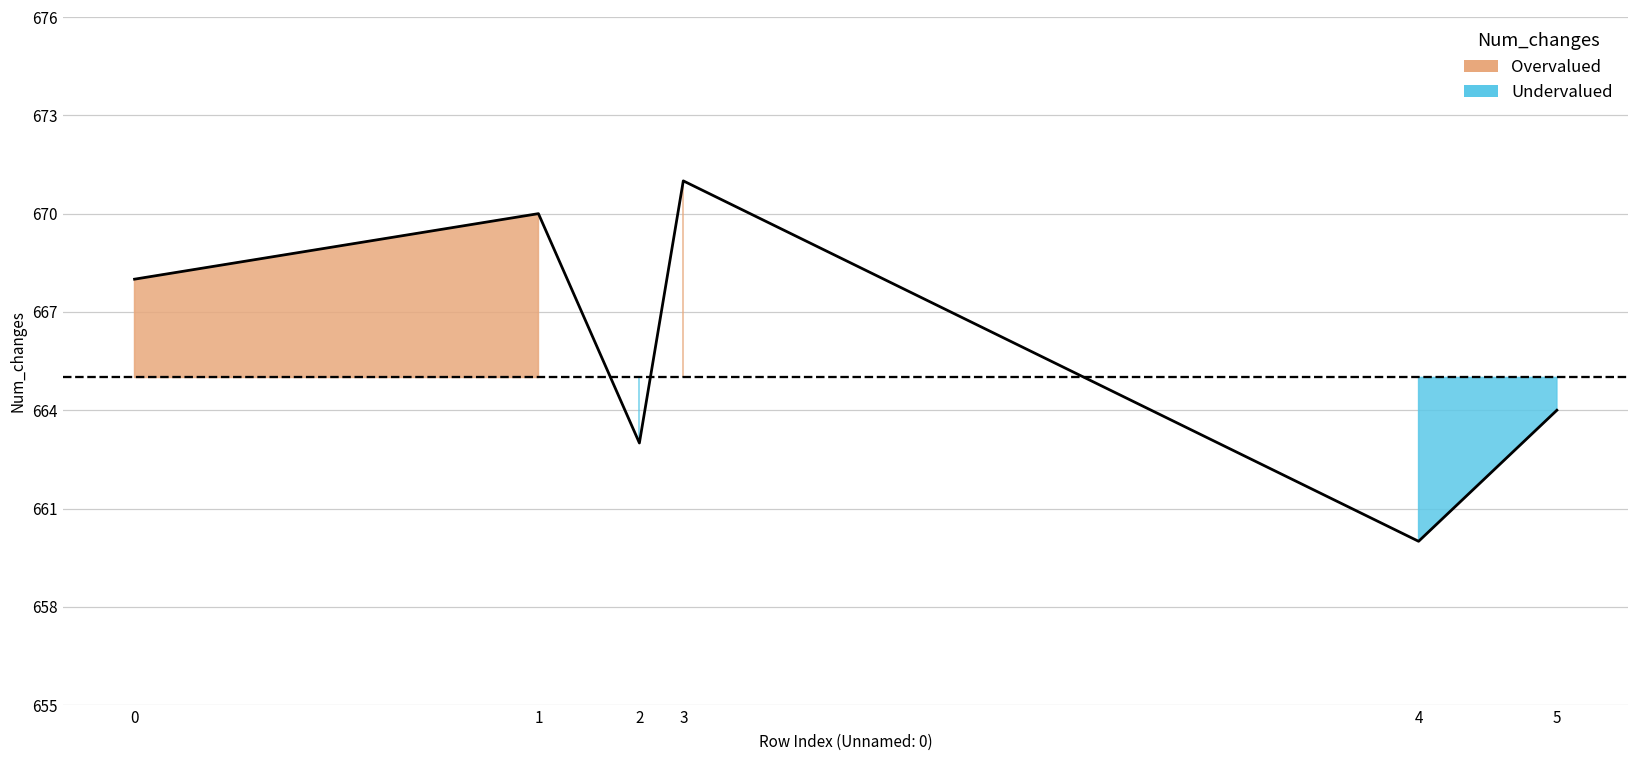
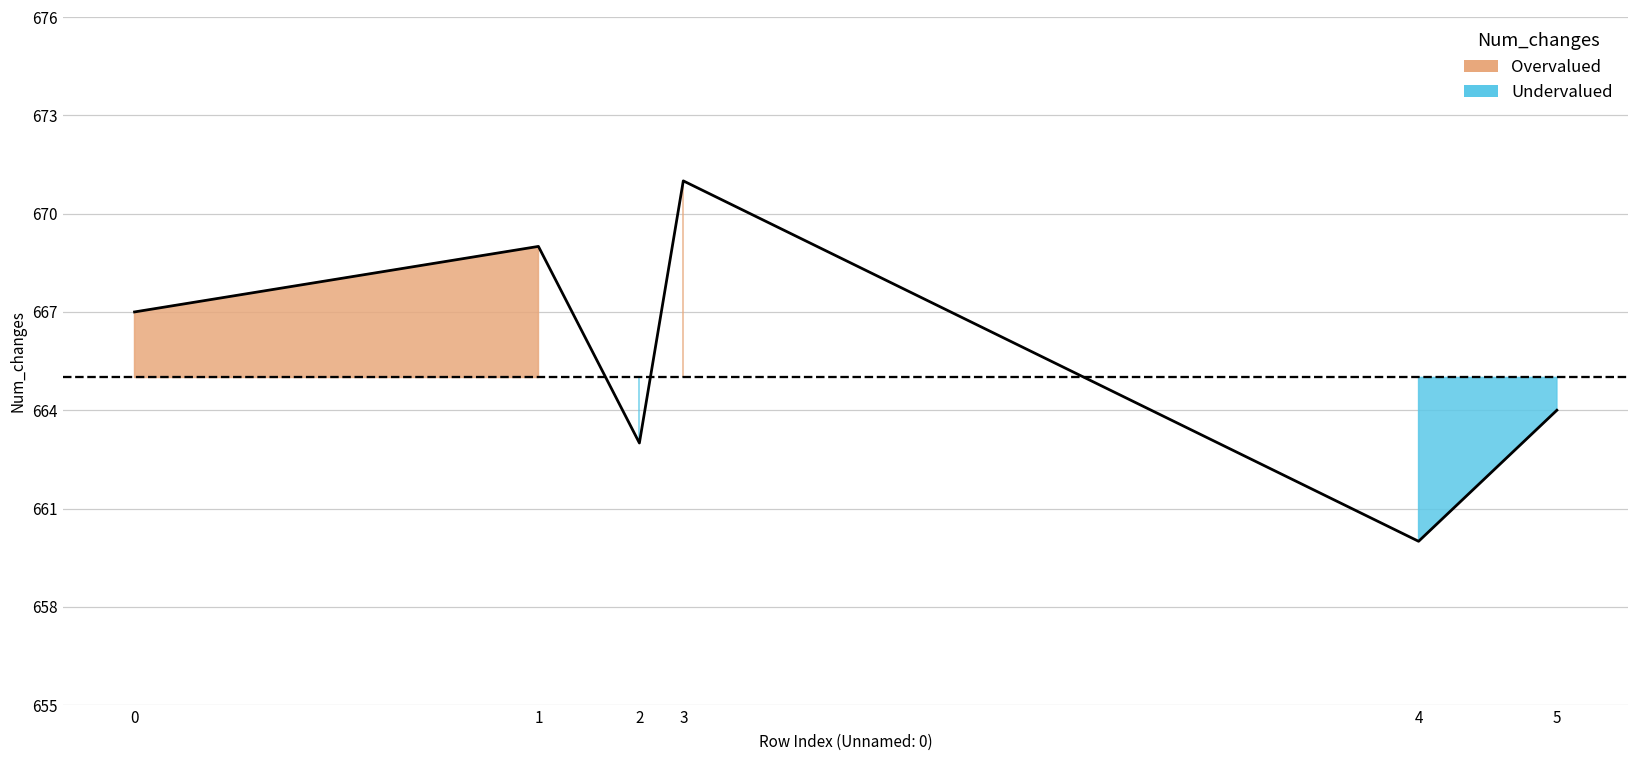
0: 668 -> 667
1: 670 -> 669
